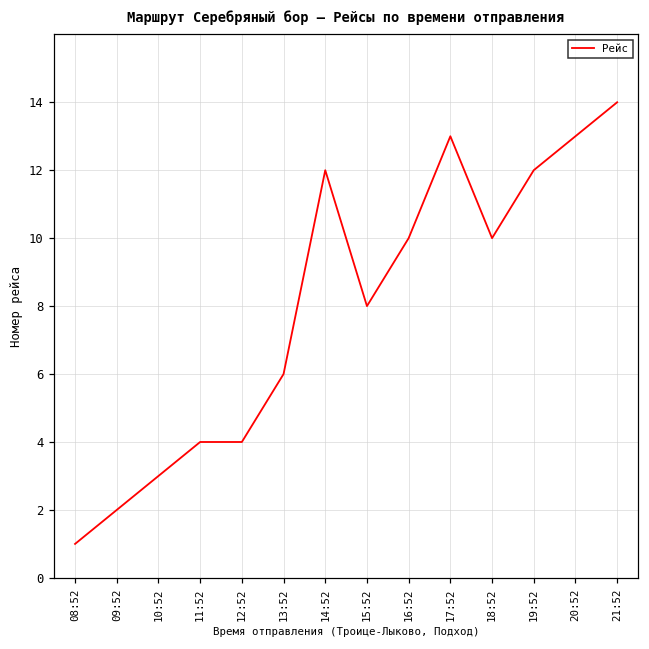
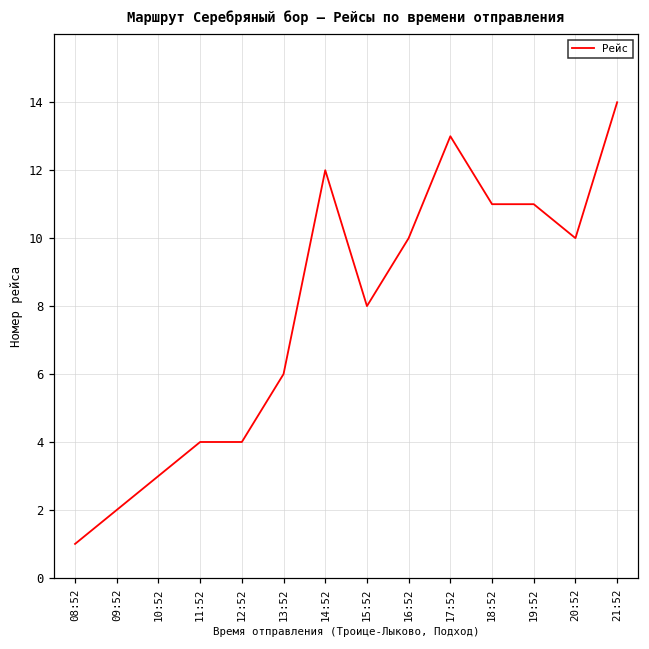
18:52: 10 -> 11
19:52: 12 -> 11
20:52: 13 -> 10
